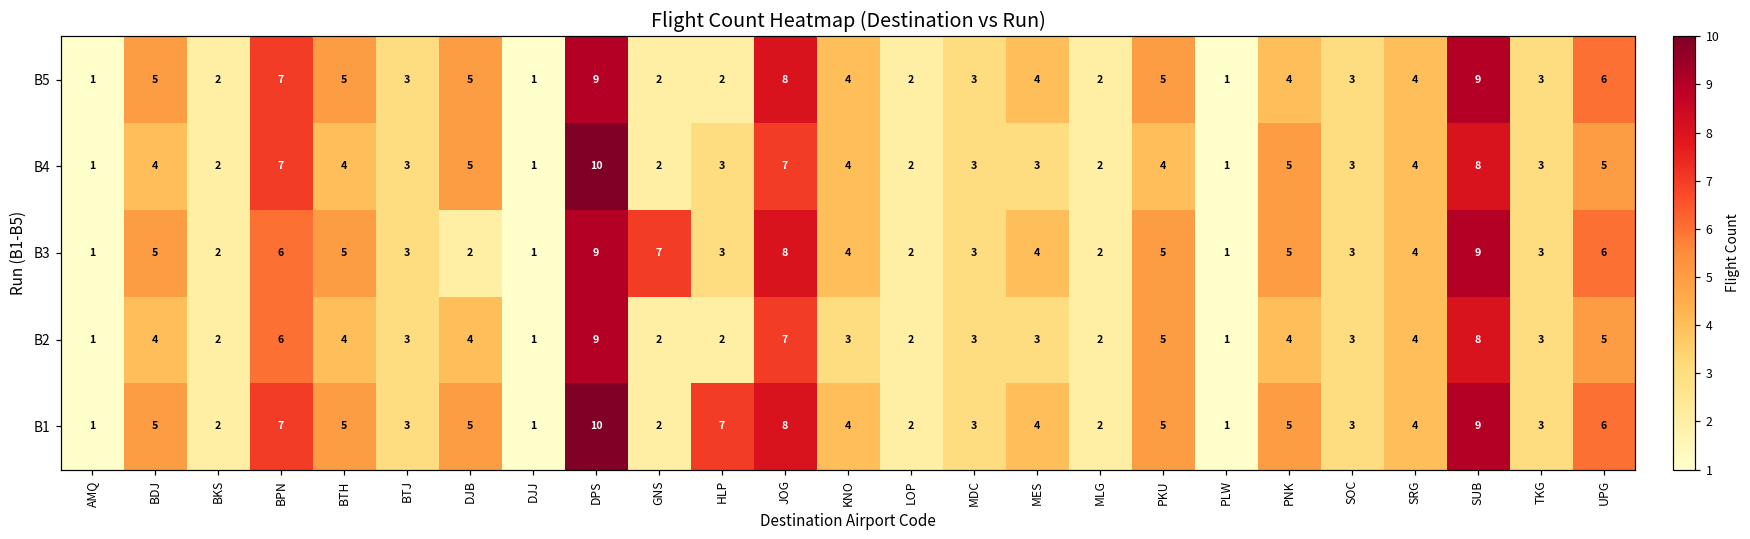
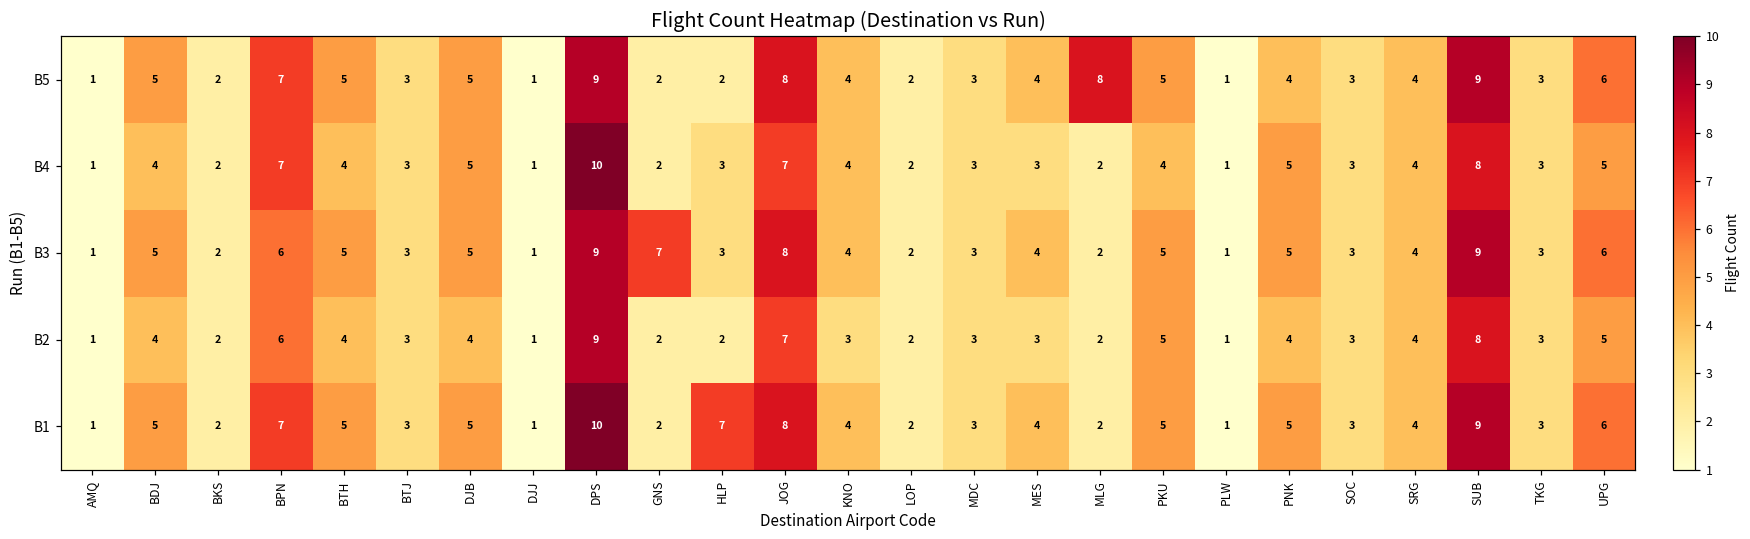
B5, MLG: 2 -> 8
B3, DJB: 2 -> 5
